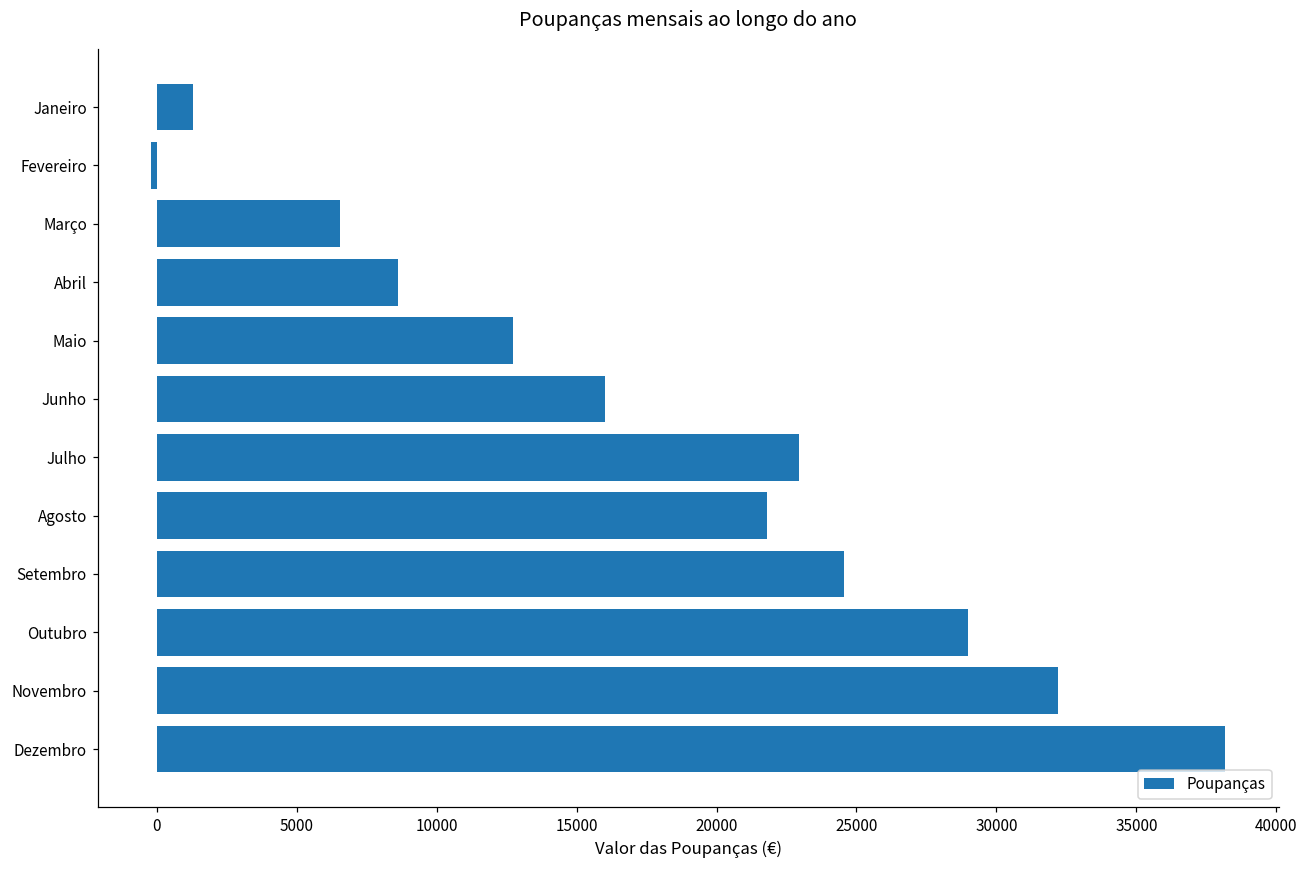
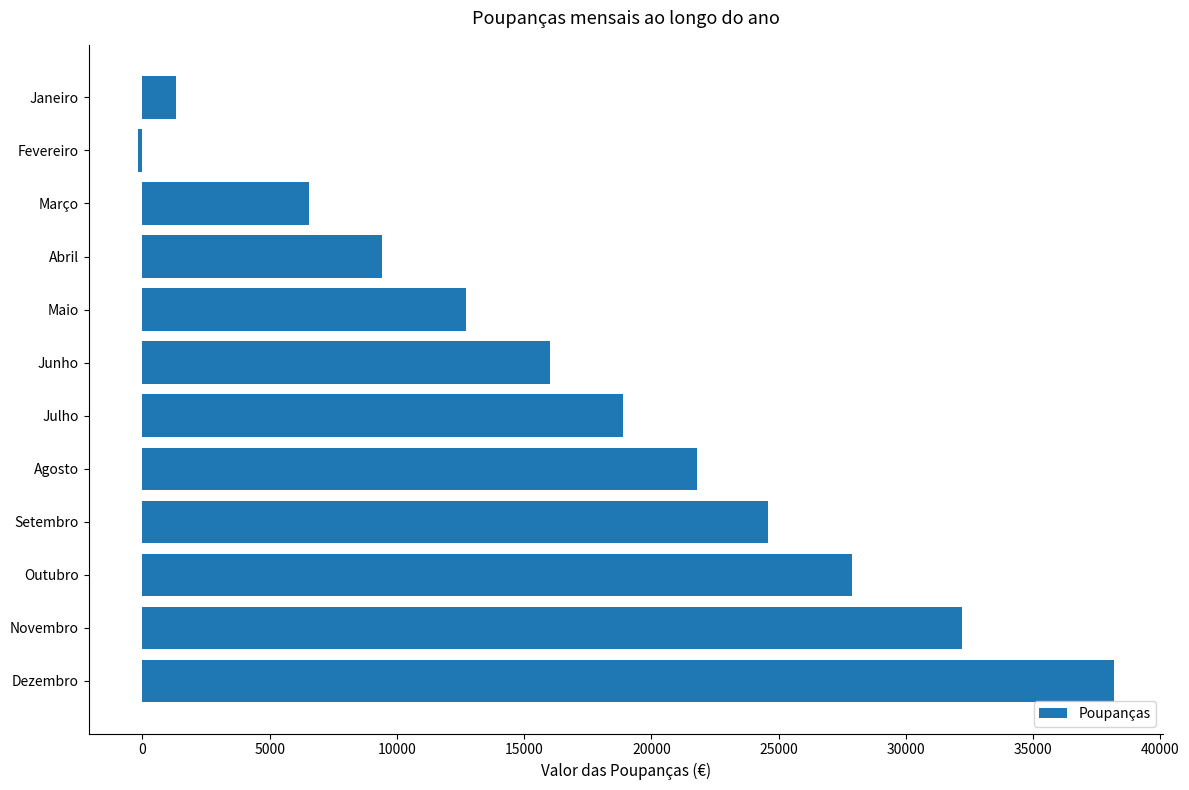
Abril: 8600 -> 9400
Julho: 23000 -> 18900
Outubro: 29000 -> 27900
